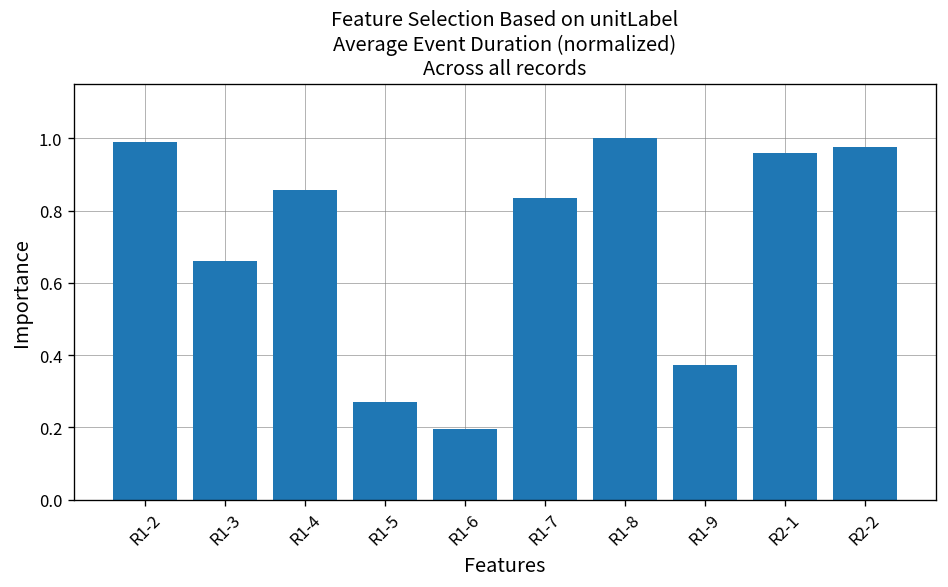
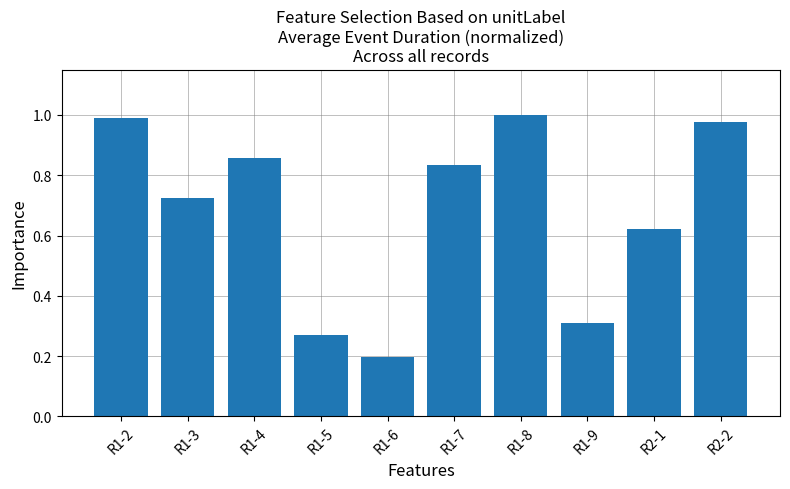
R1-3: 0.66 -> 0.72
R1-9: 0.37 -> 0.31
R2-1: 0.96 -> 0.62
